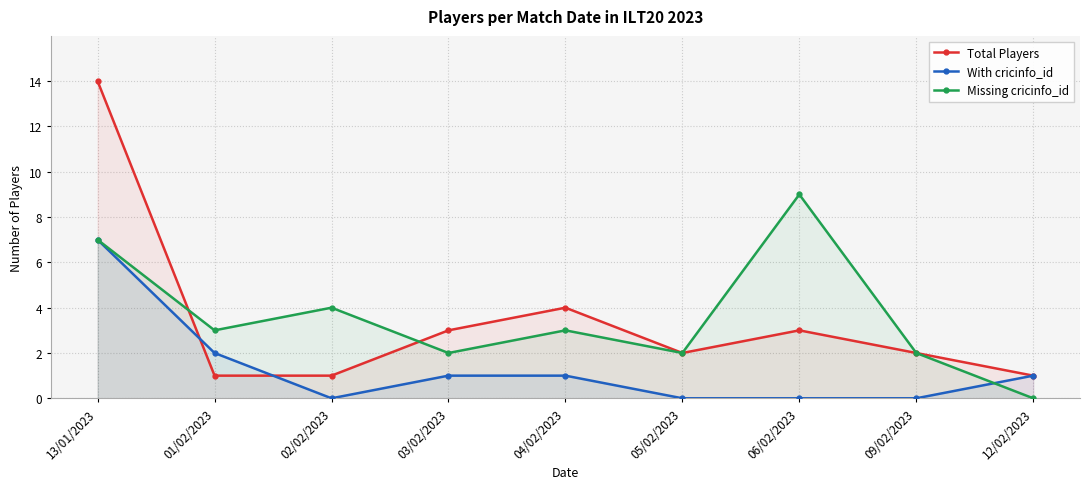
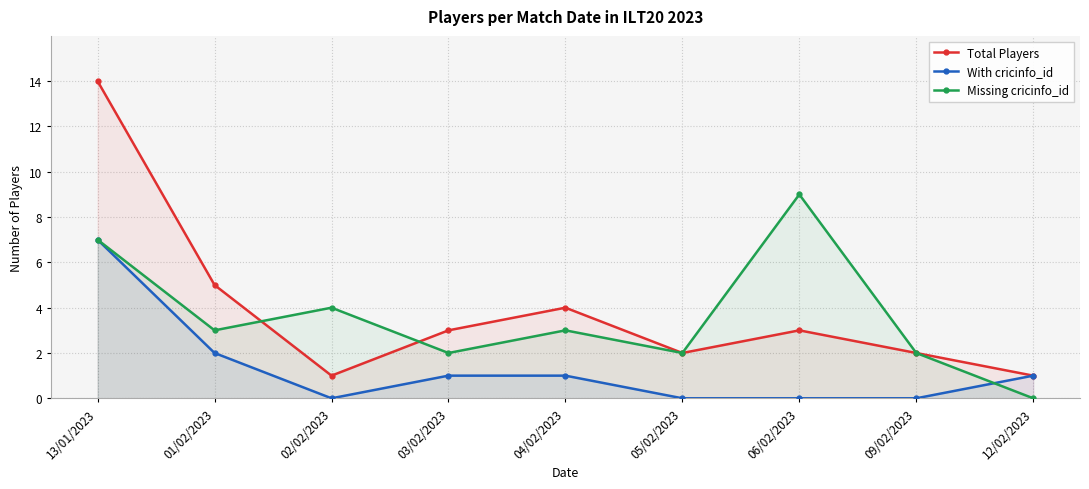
Total Players, 01/02/2023: 1 -> 5
